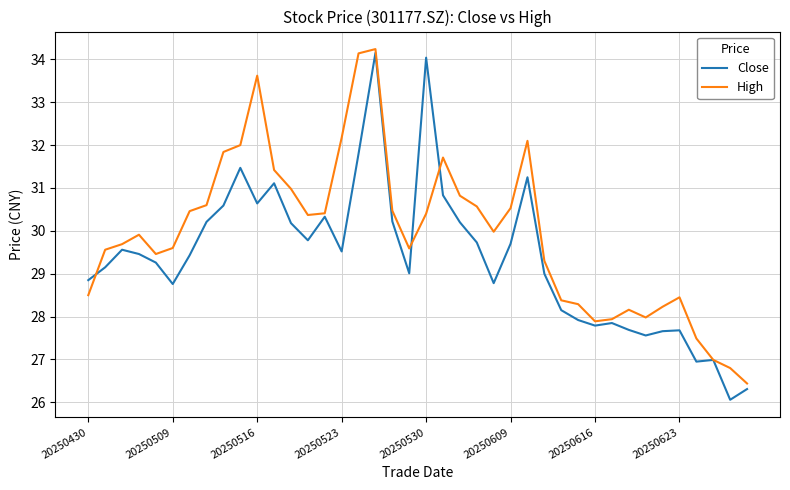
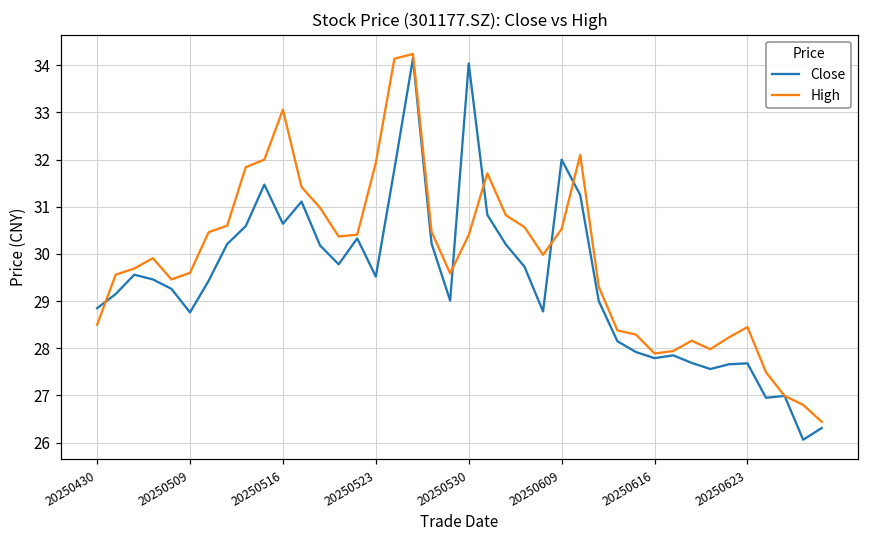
High, 20250516: 33.6 -> 33.1
High, 20250523: 32.2 -> 31.9
Close, 20250609: 29.7 -> 32.0
